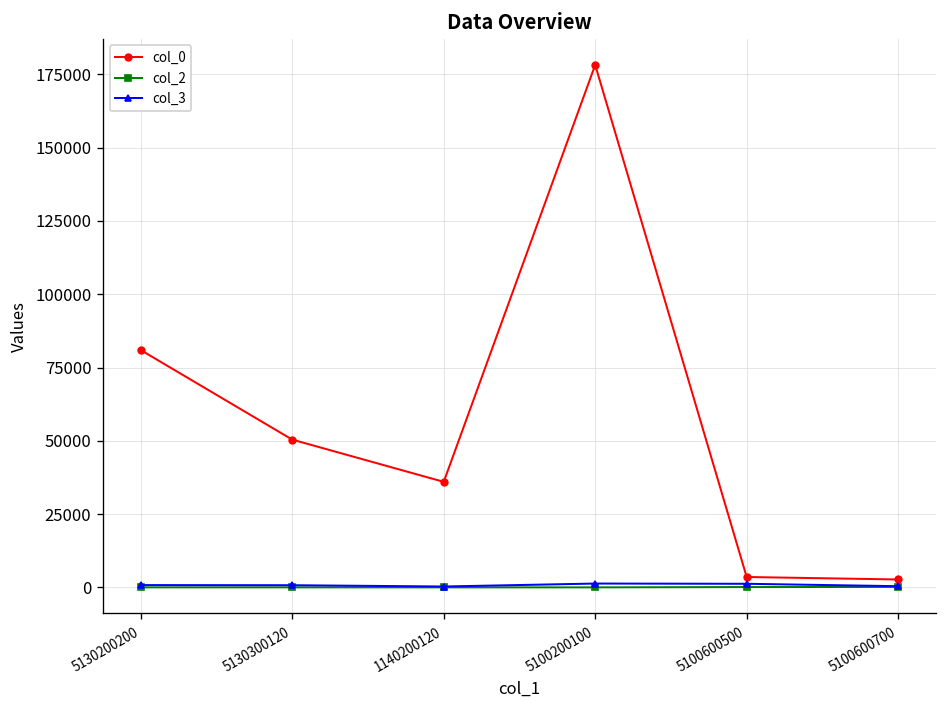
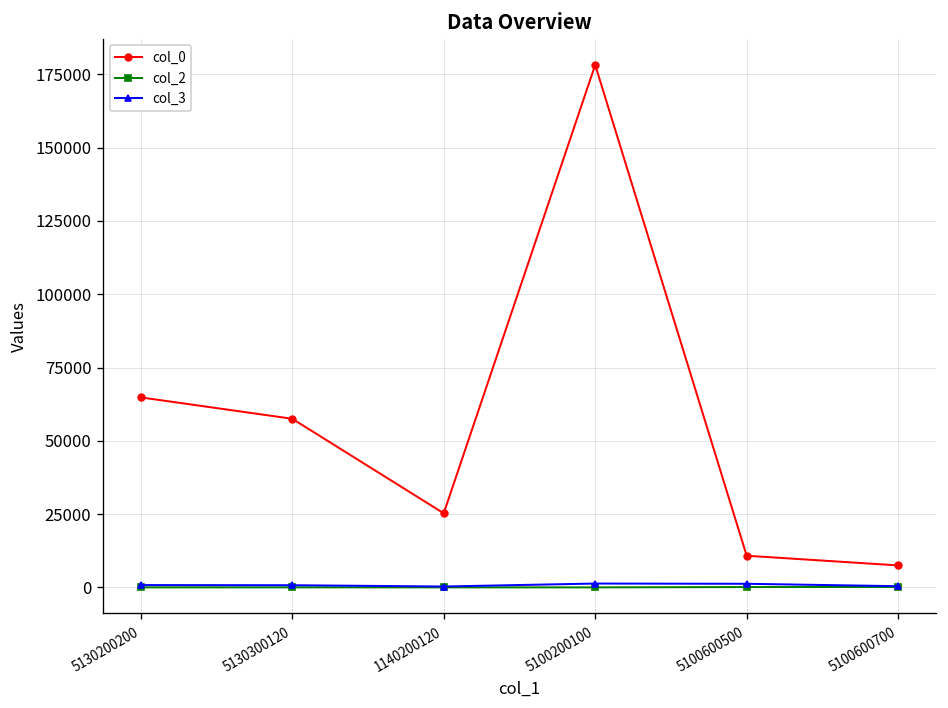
col_0, 5130200200: 81000 -> 65000
col_0, 5130300120: 50000 -> 58000
col_0, 1140200120: 36000 -> 25000
col_0, 5100600500: 4000 -> 11000
col_0, 5100600700: 3000 -> 8000
